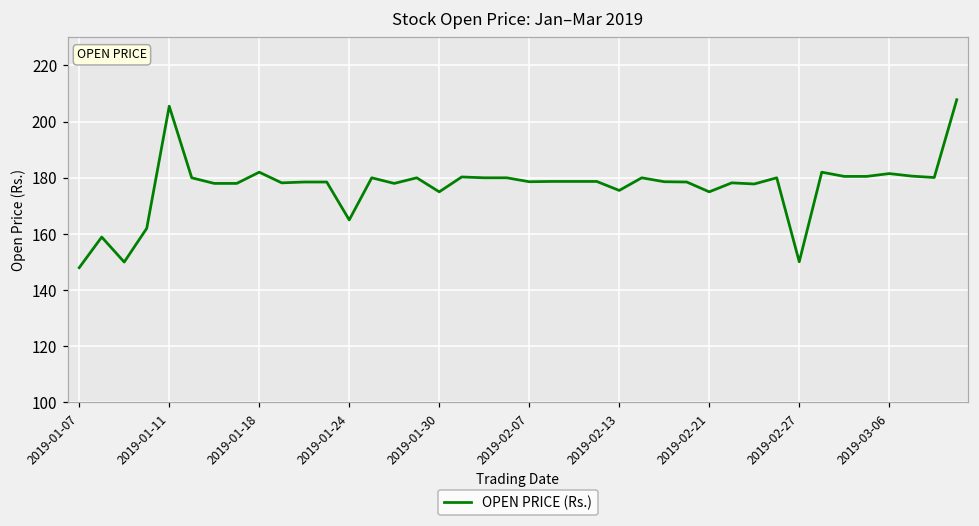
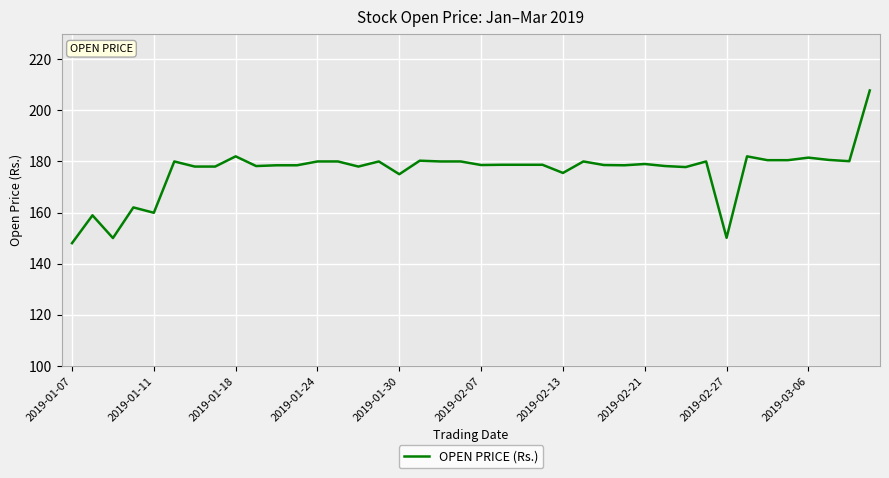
2019-01-11: 206 -> 160
2019-01-24: 165 -> 180
2019-02-21: 175 -> 179
